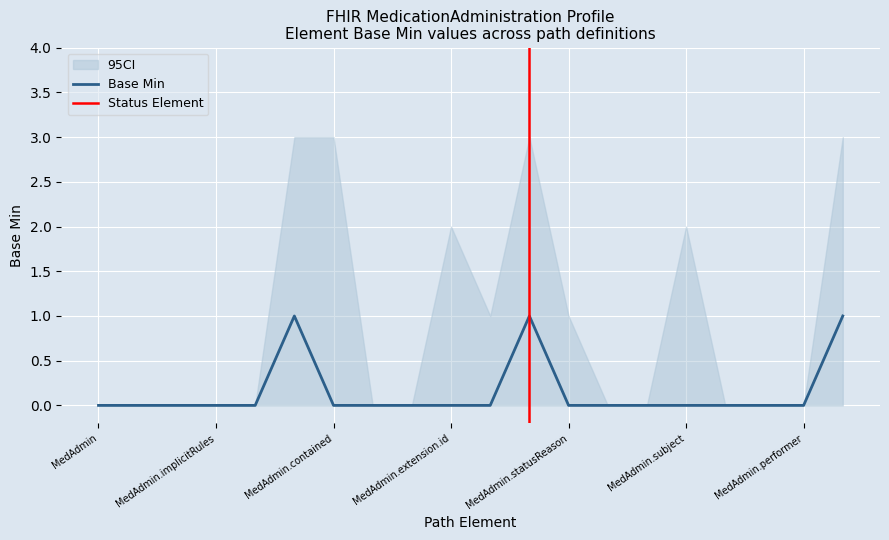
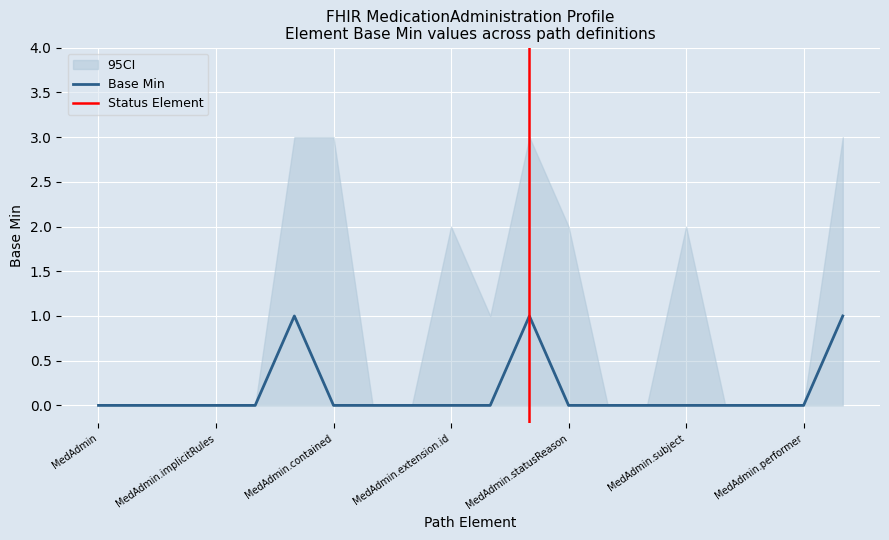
95CI, MedAdmin.statusReason: 1 -> 2
